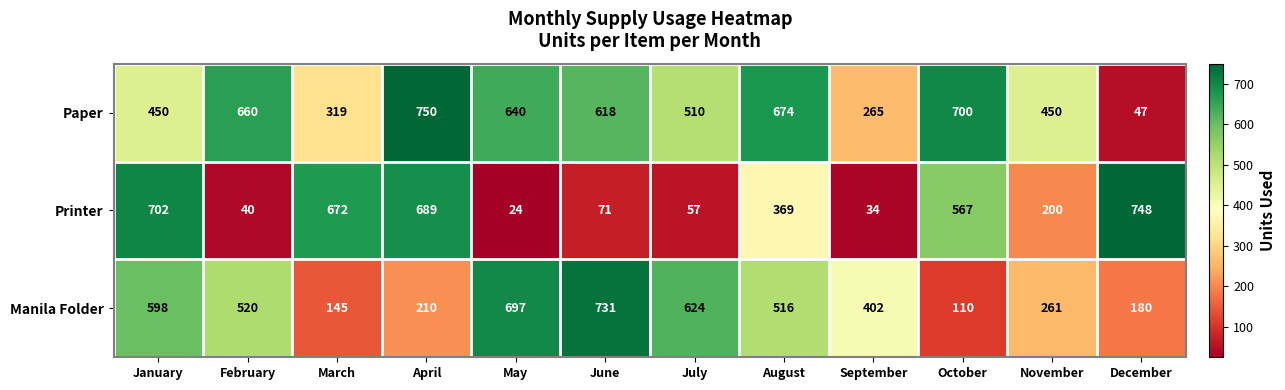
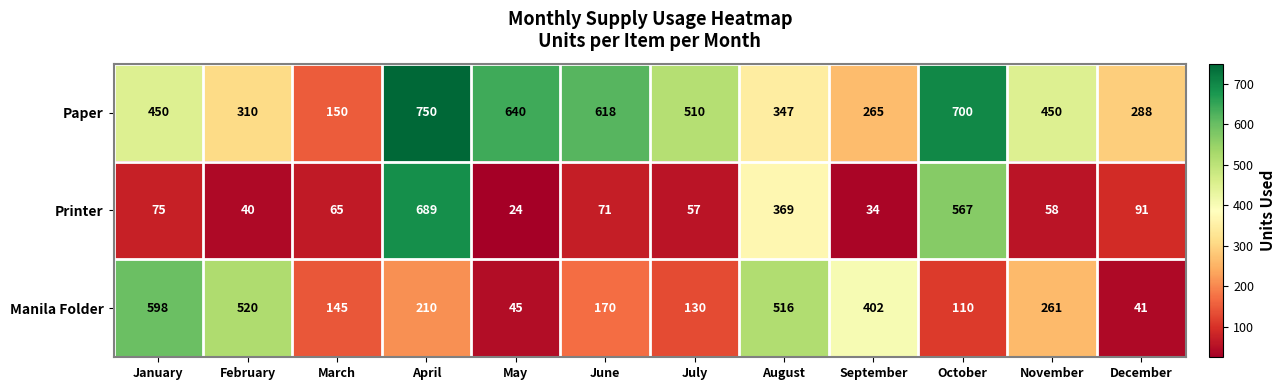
Paper, February: 660 -> 310
Paper, March: 319 -> 150
Paper, August: 674 -> 347
Paper, December: 47 -> 288
Printer, January: 702 -> 75
Printer, March: 672 -> 65
Printer, November: 200 -> 58
Printer, December: 748 -> 91
Manila Folder, May: 697 -> 45
Manila Folder, June: 731 -> 170
Manila Folder, July: 624 -> 130
Manila Folder, December: 180 -> 41
